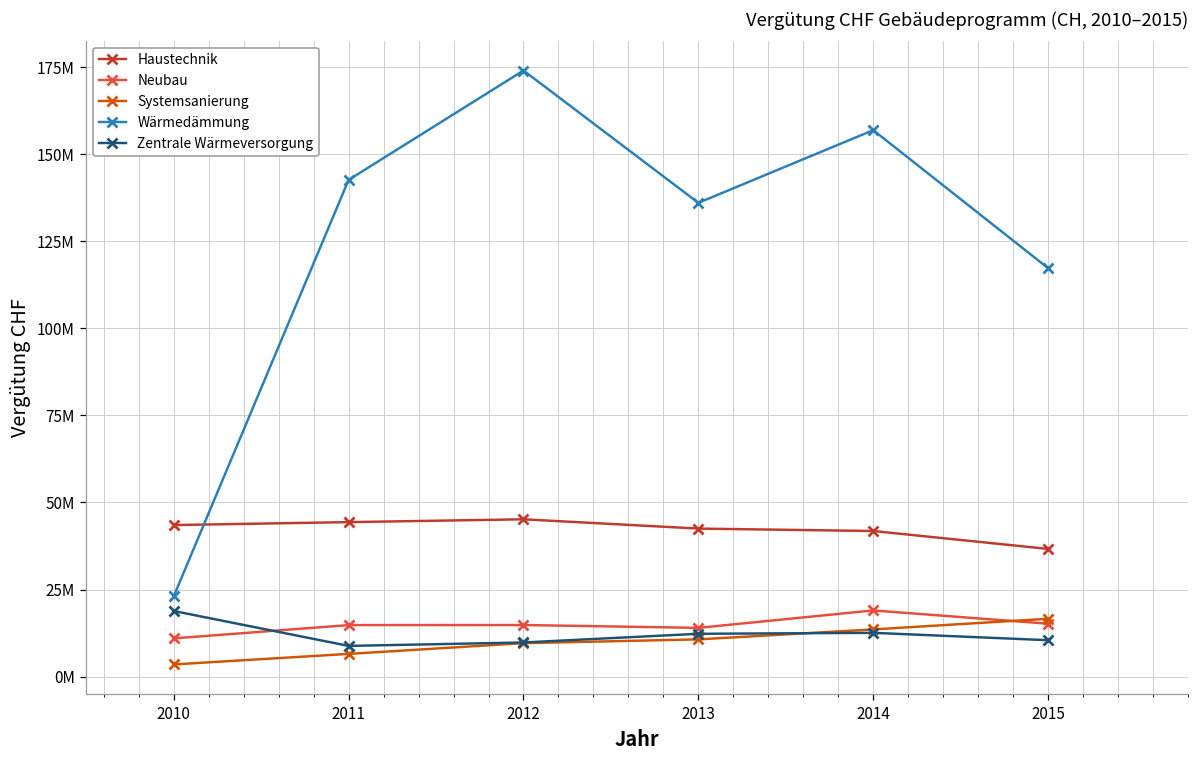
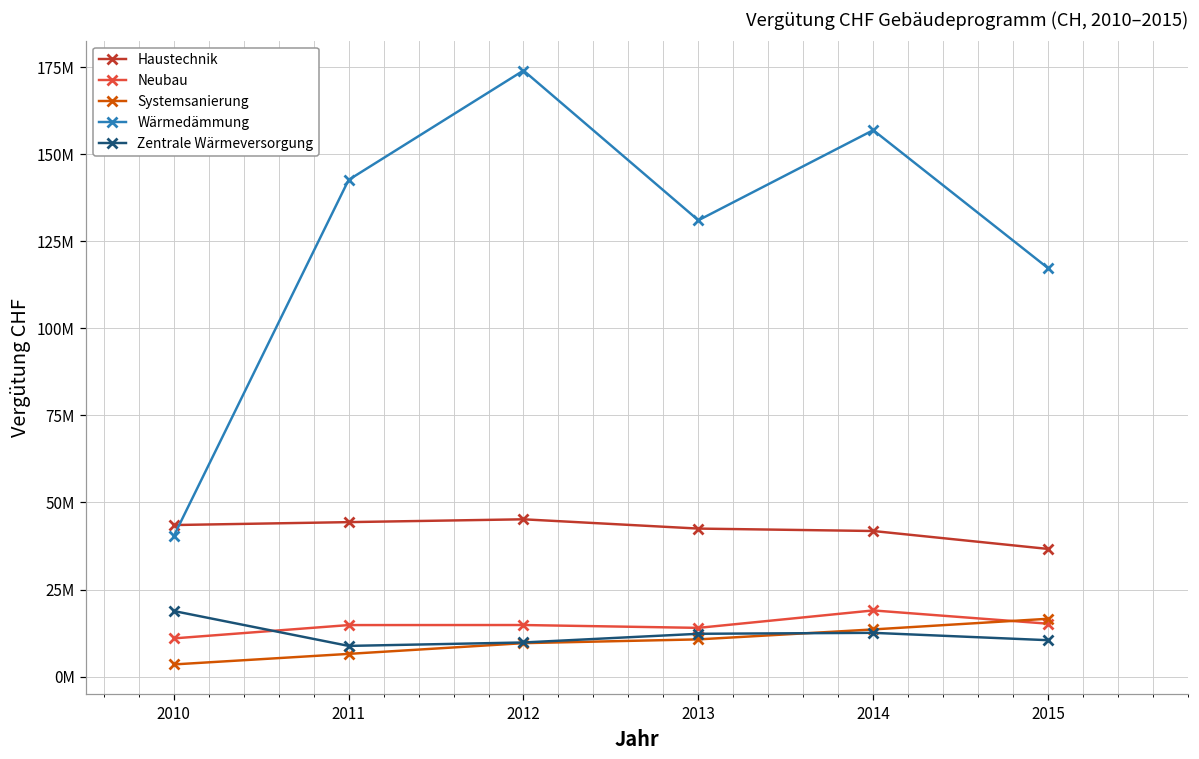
Wärmedämmung, 2010: 23000000 -> 40000000
Wärmedämmung, 2013: 136000000 -> 131000000
